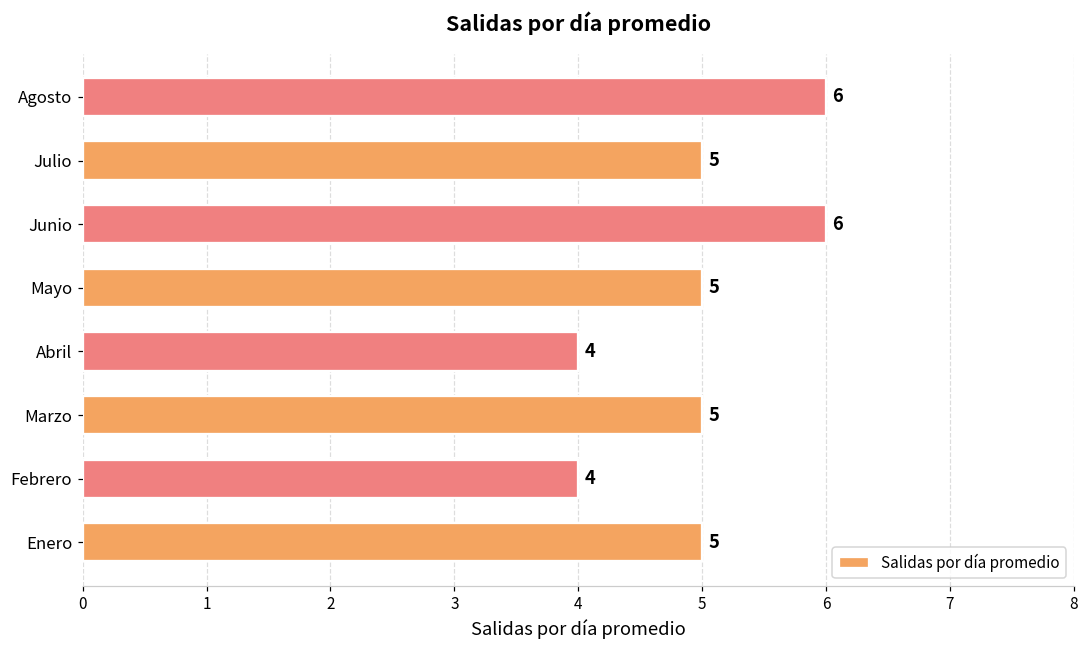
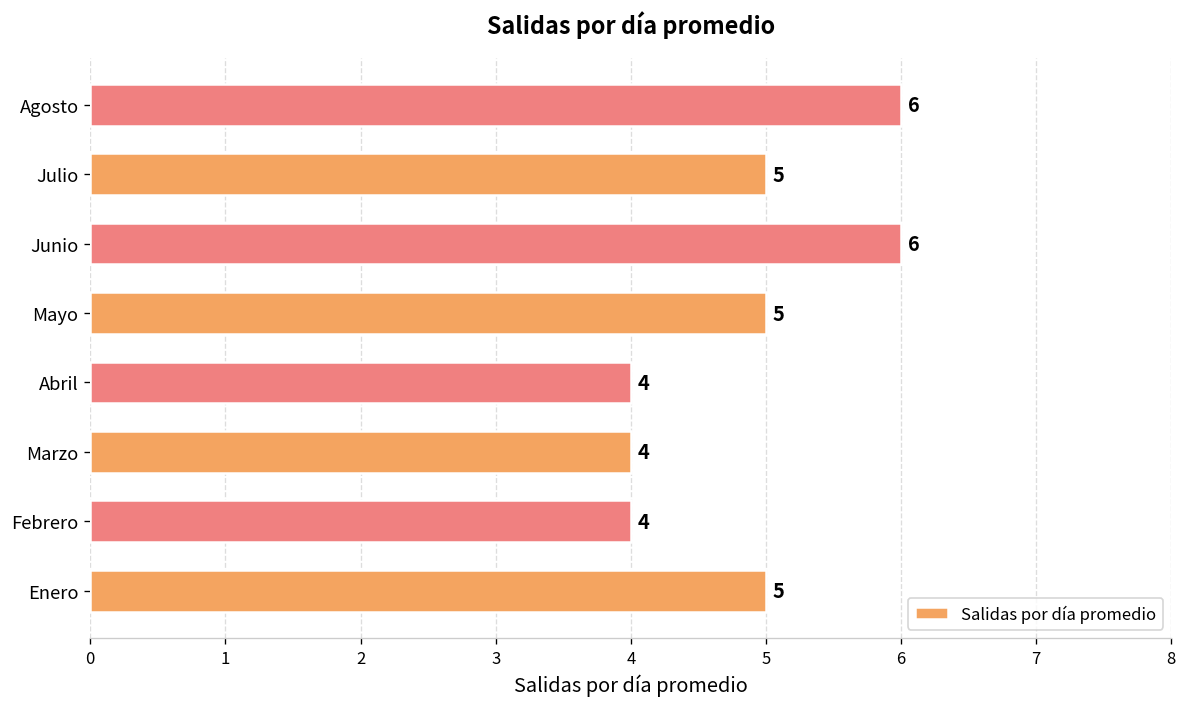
Marzo: 5 -> 4
